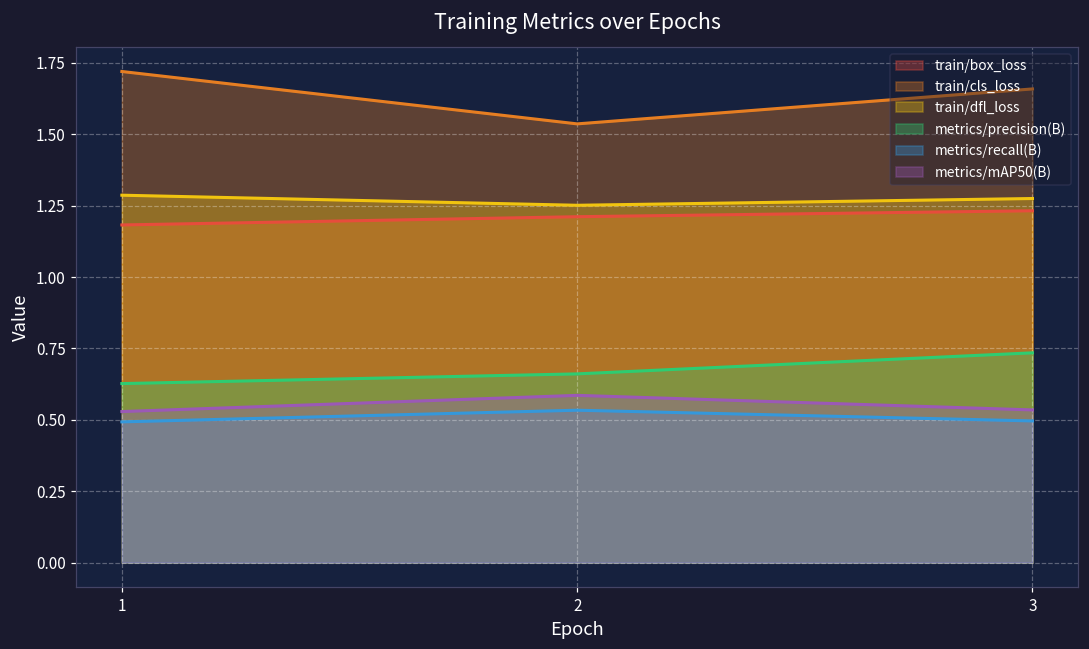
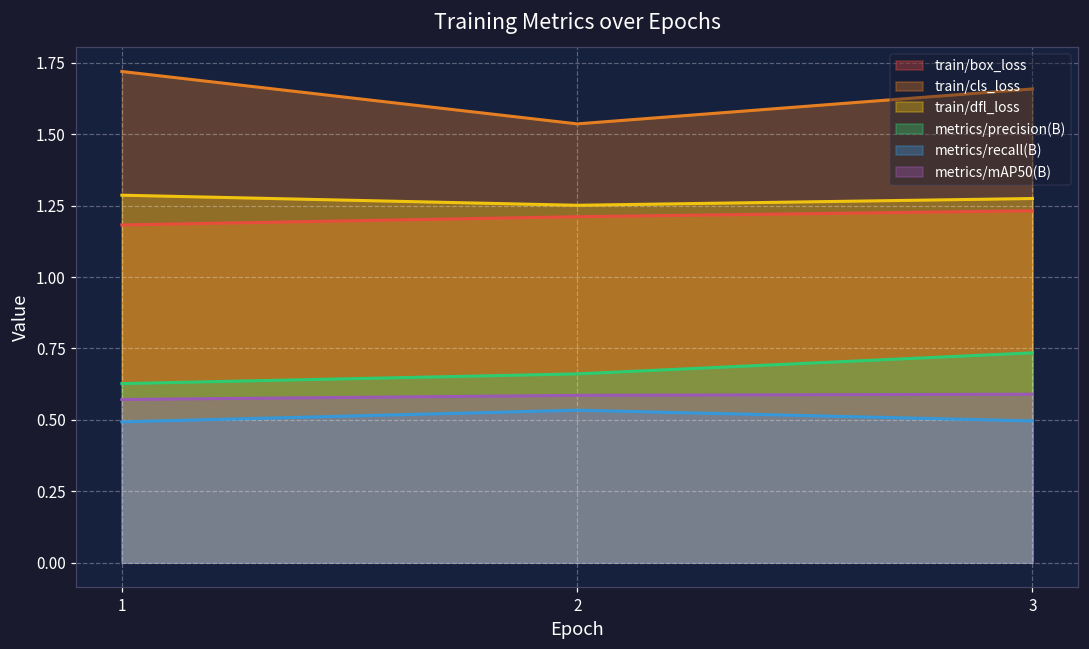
metrics/mAP50(B), 1: 0.53 -> 0.57
metrics/mAP50(B), 3: 0.53 -> 0.59
